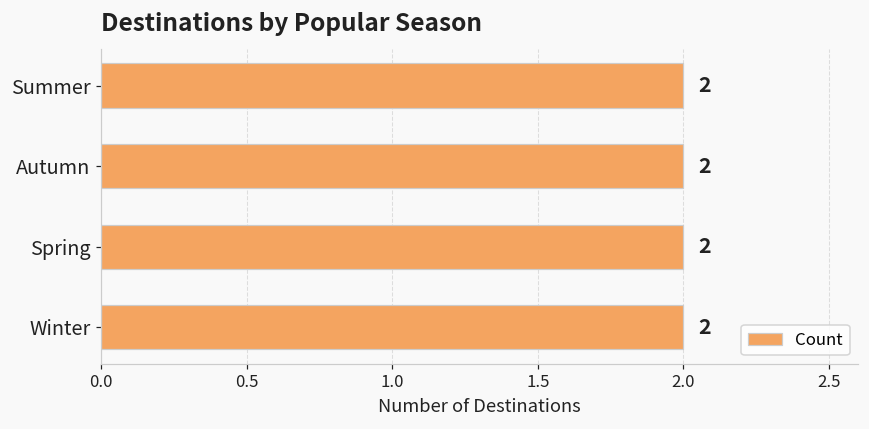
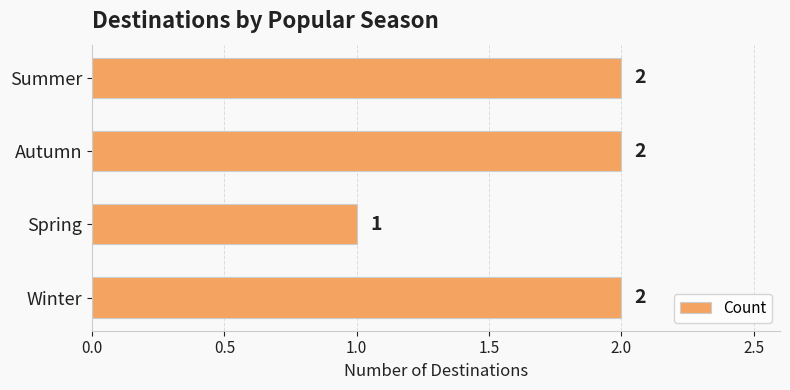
Spring: 2 -> 1
